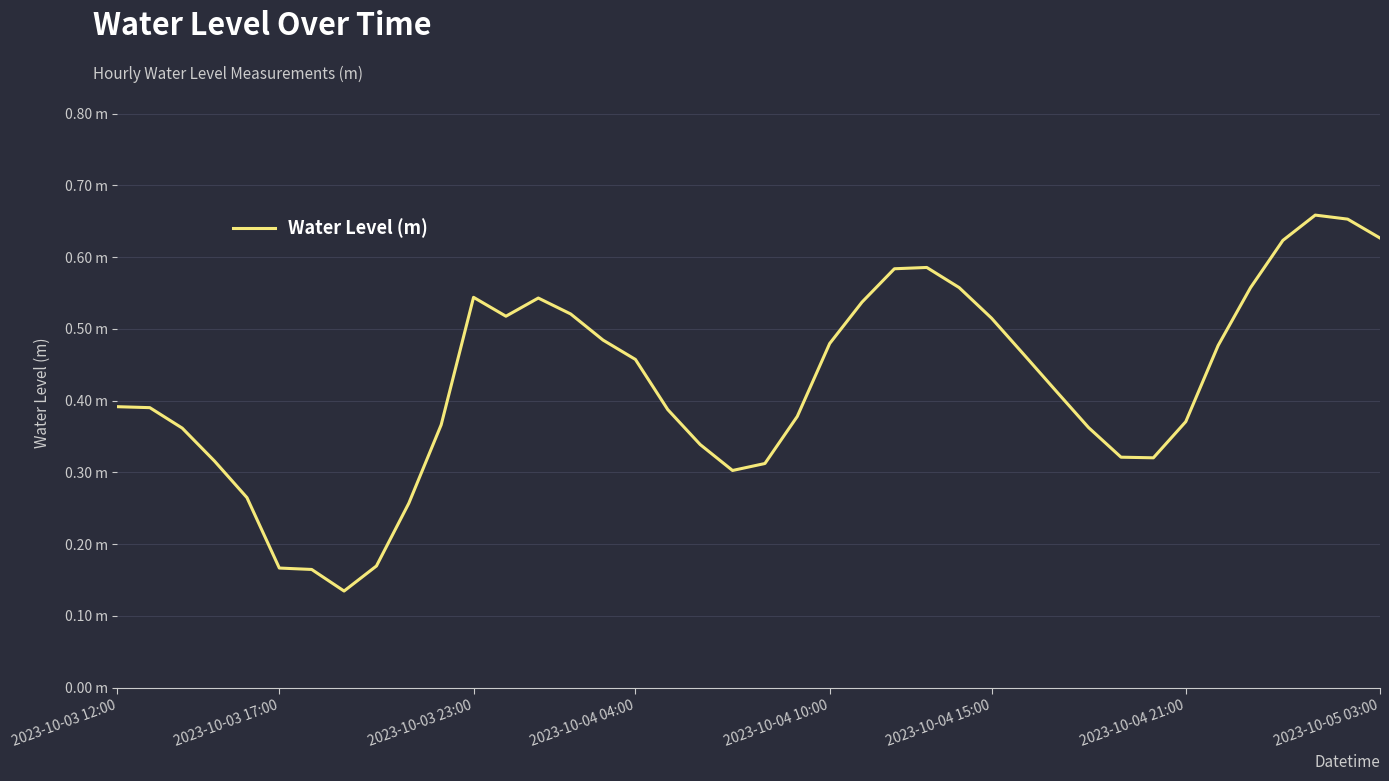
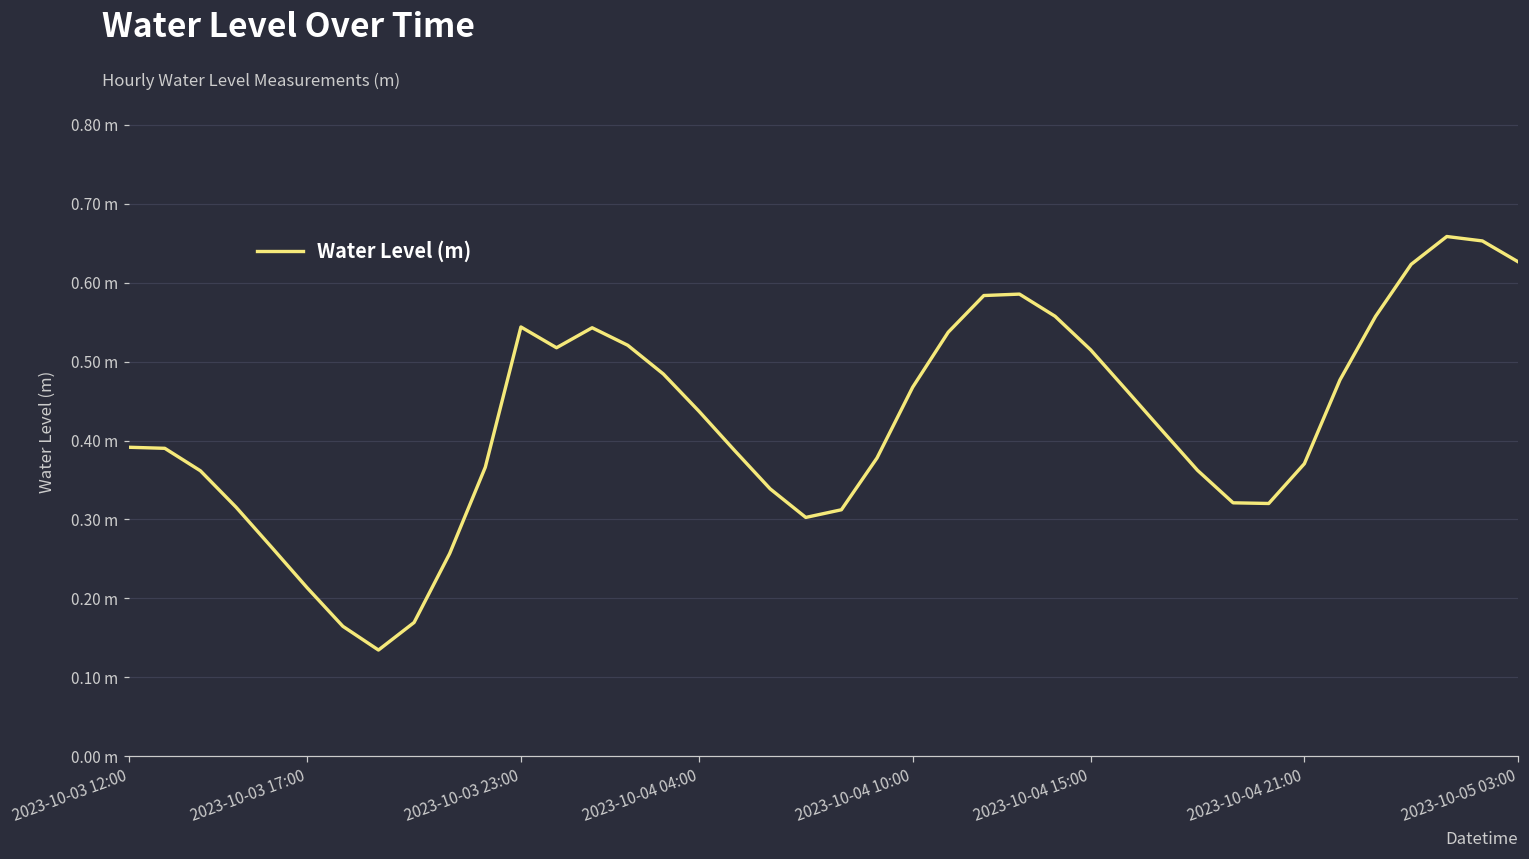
2023-10-03 17:00: 0.17 m -> 0.21 m
2023-10-04 04:00: 0.46 m -> 0.44 m
2023-10-04 10:00: 0.48 m -> 0.47 m
